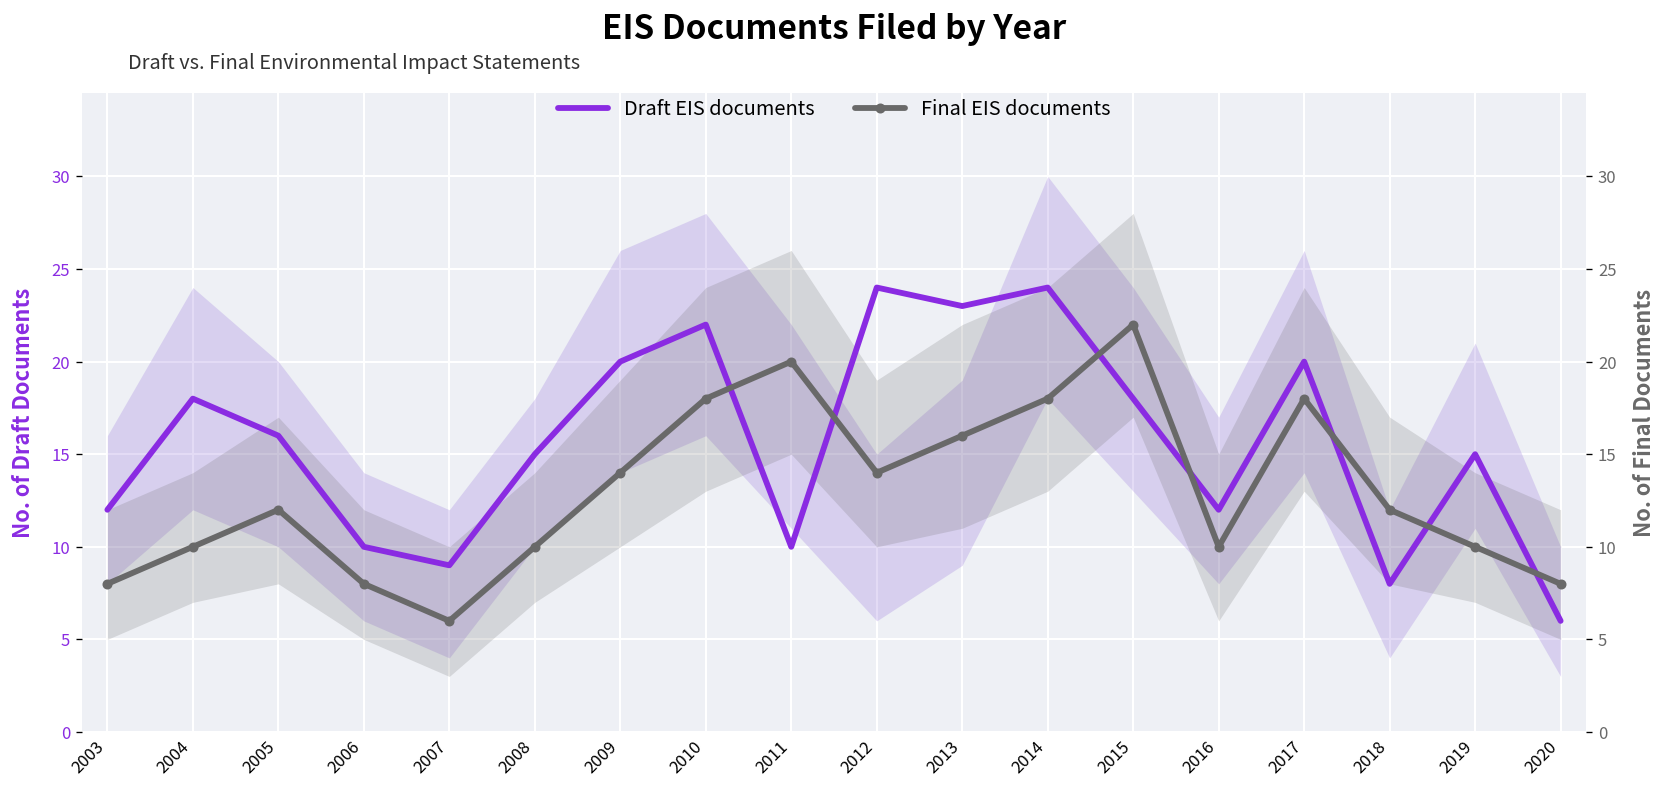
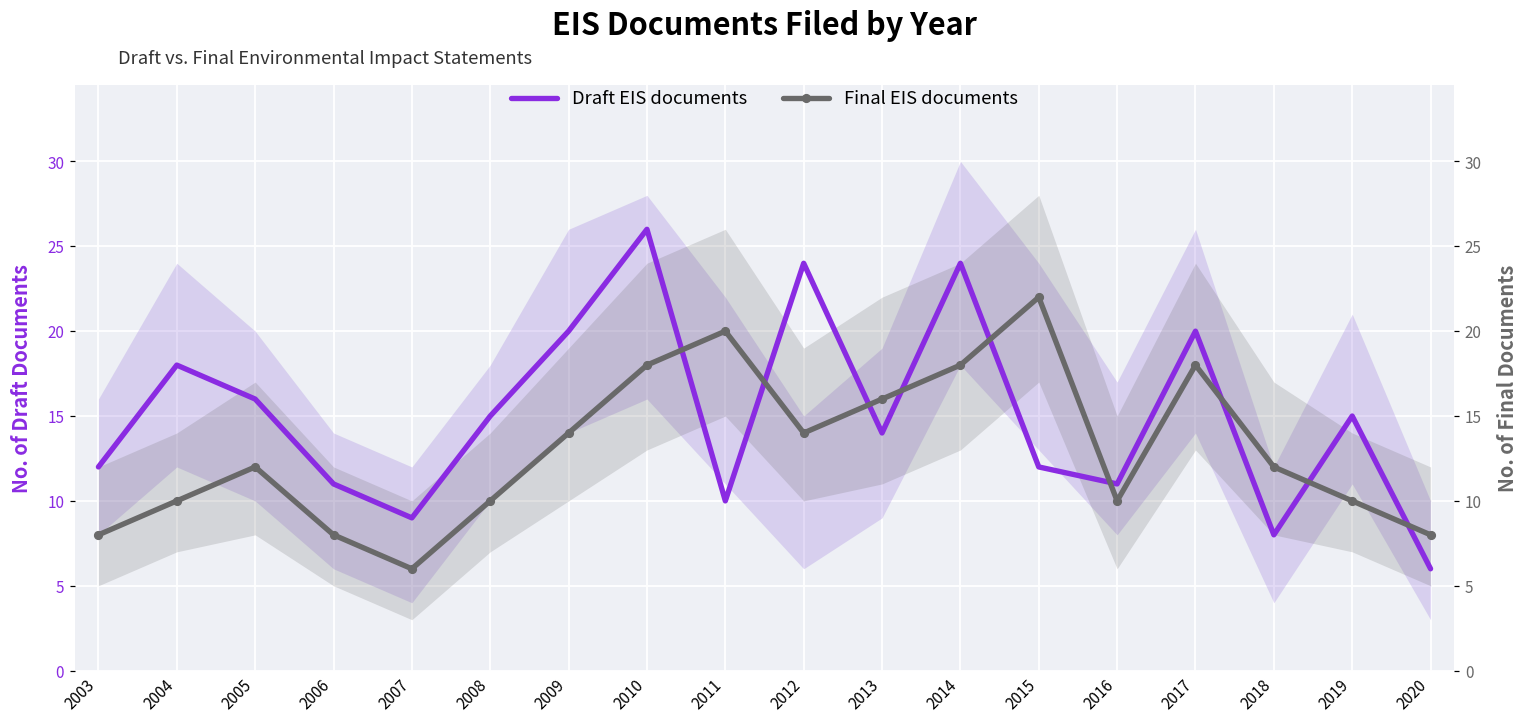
Draft EIS documents, 2006: 10 -> 11
Draft EIS documents, 2010: 22 -> 26
Draft EIS documents, 2013: 23 -> 14
Draft EIS documents, 2015: 18 -> 12
Draft EIS documents, 2016: 12 -> 11
